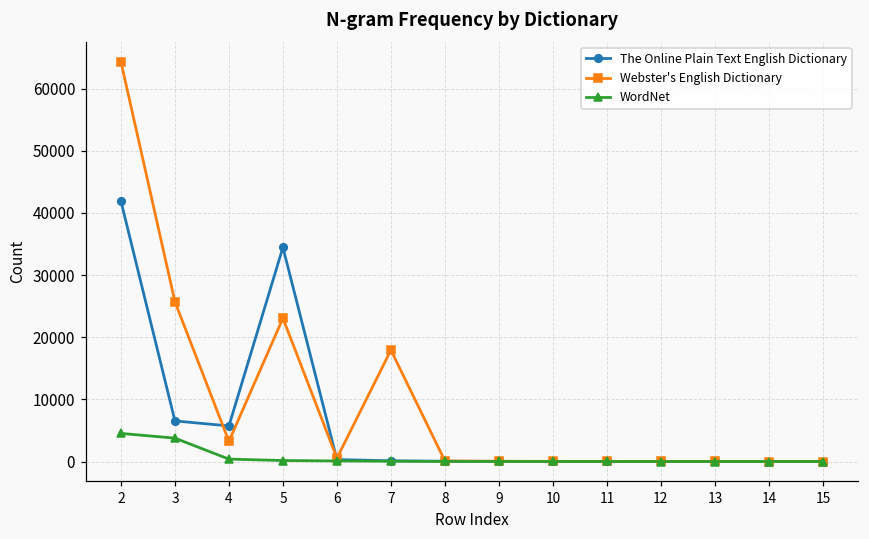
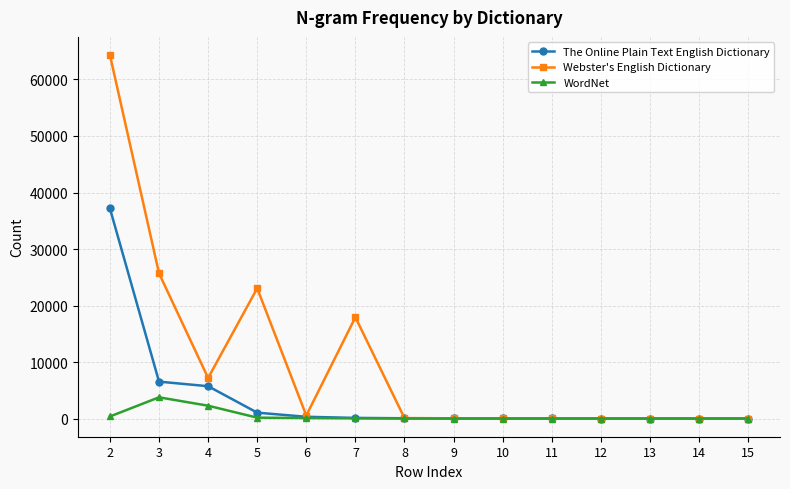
The Online Plain Text English Dictionary, 2: 42000 -> 37000
WordNet, 2: 5000 -> 0
Webster's English Dictionary, 4: 3000 -> 7000
WordNet, 4: 0 -> 2000
The Online Plain Text English Dictionary, 5: 34000 -> 1000
